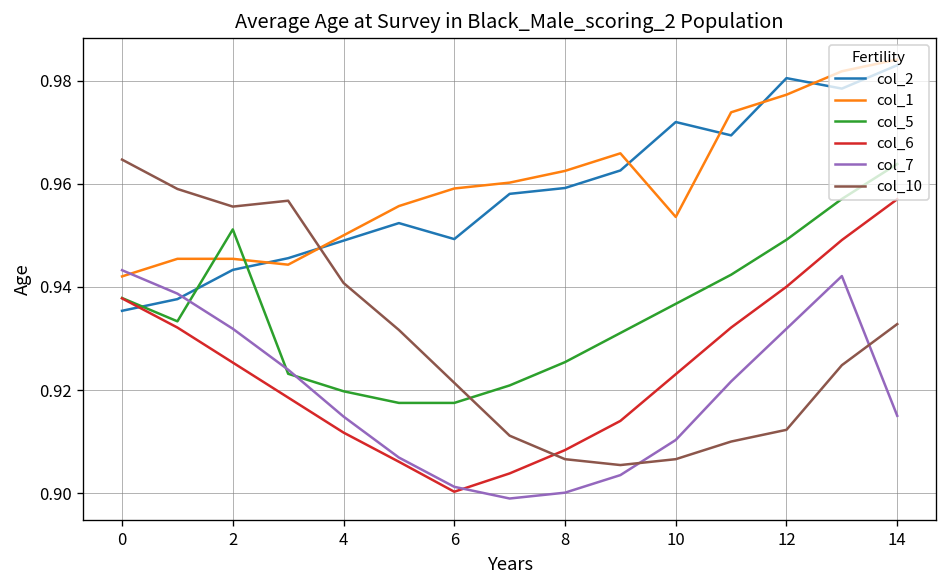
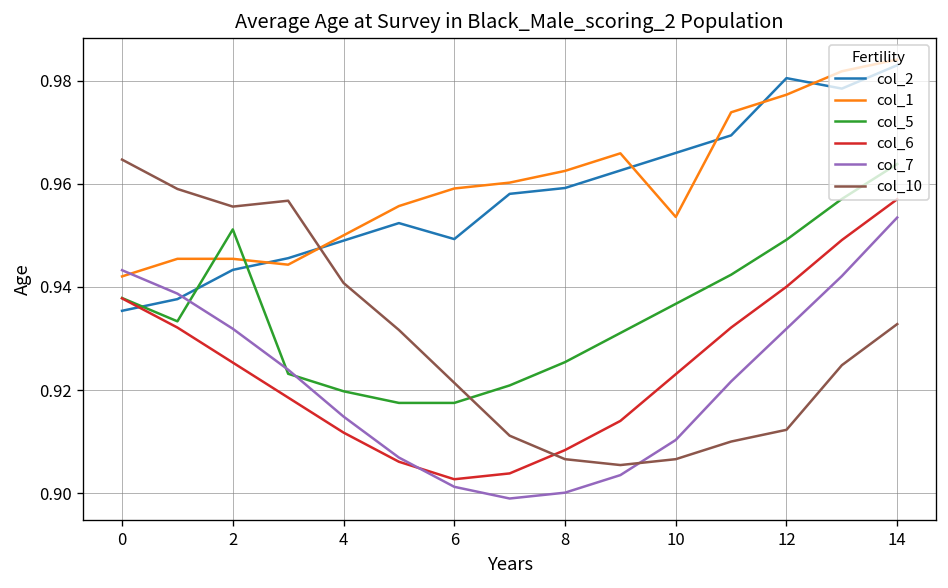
col_6, 6: 0.900 -> 0.903
col_2, 10: 0.972 -> 0.966
col_7, 14: 0.915 -> 0.953
